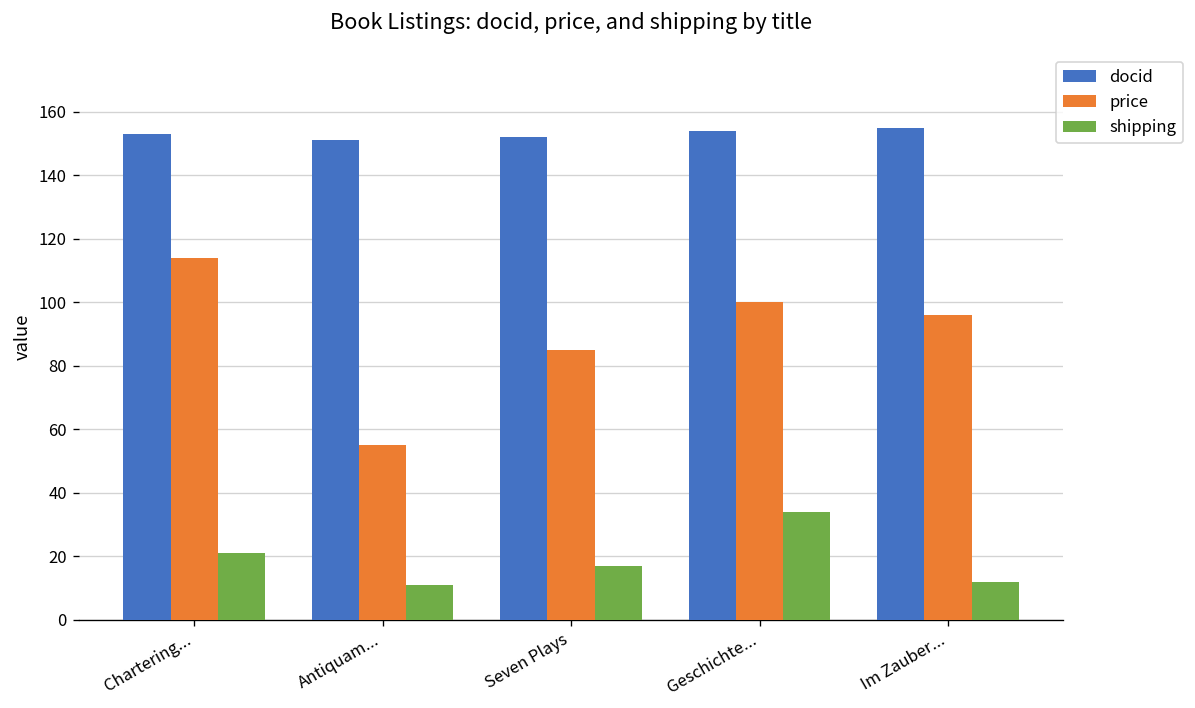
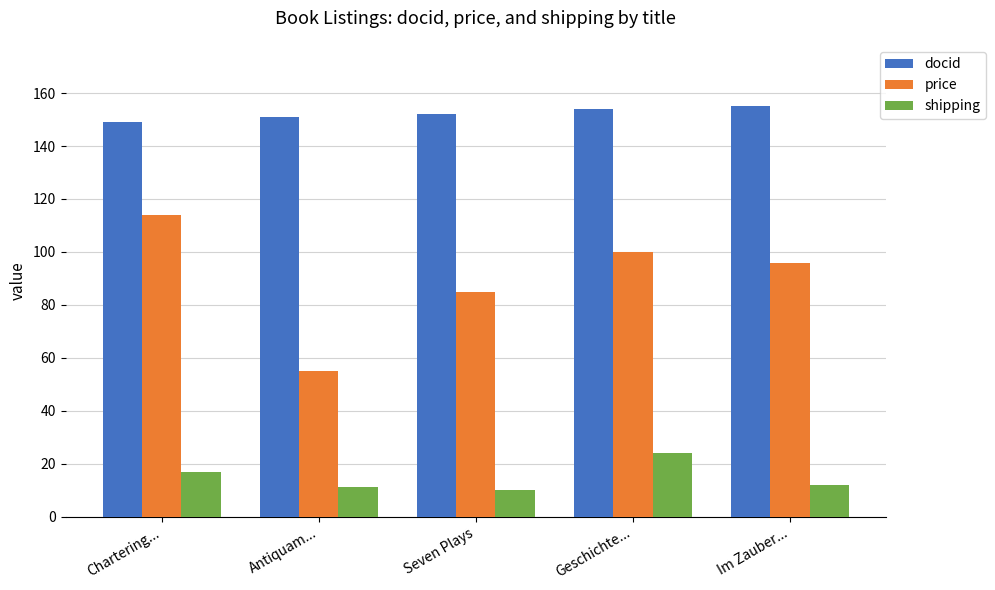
docid, Chartering...: 153 -> 149
shipping, Chartering...: 21 -> 17
shipping, Seven Plays: 17 -> 10
shipping, Geschichte...: 34 -> 24
